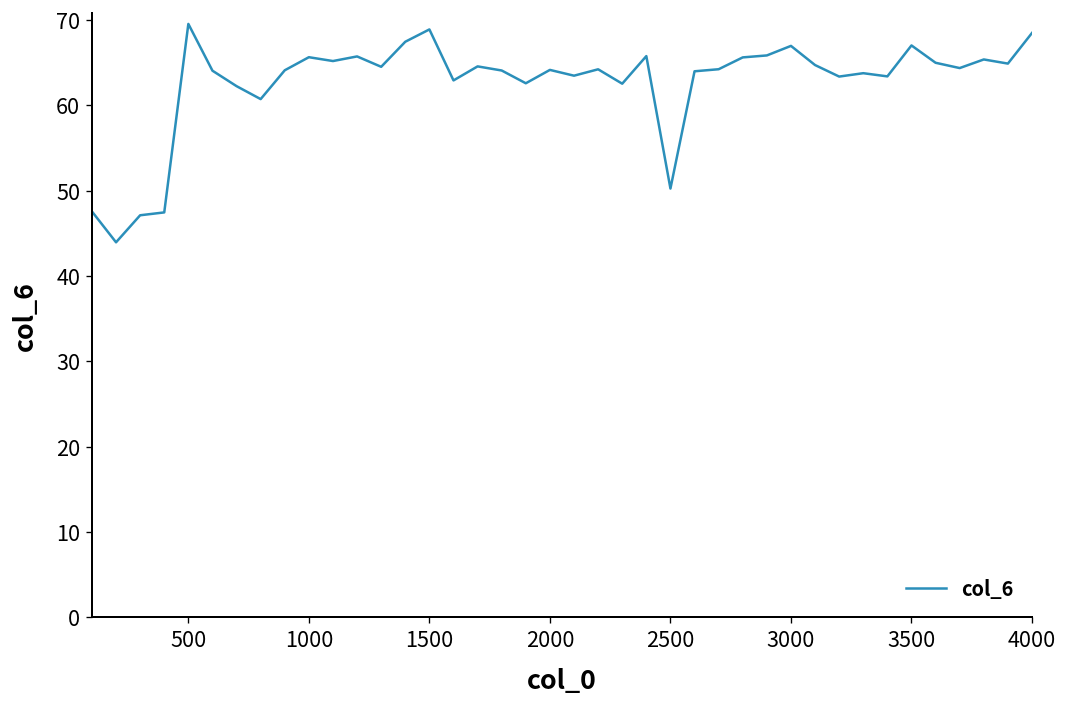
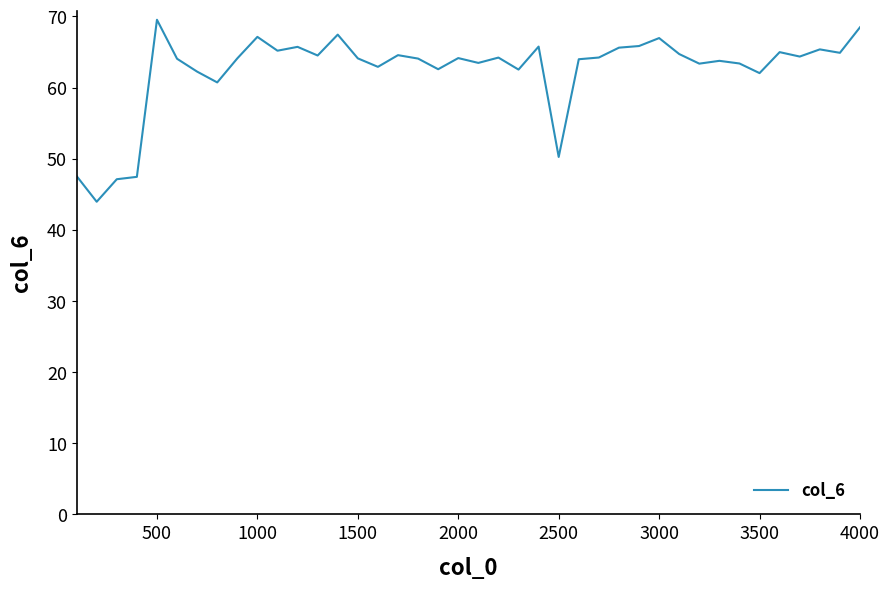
1000: 66 -> 67
1500: 69 -> 64
3500: 67 -> 62
